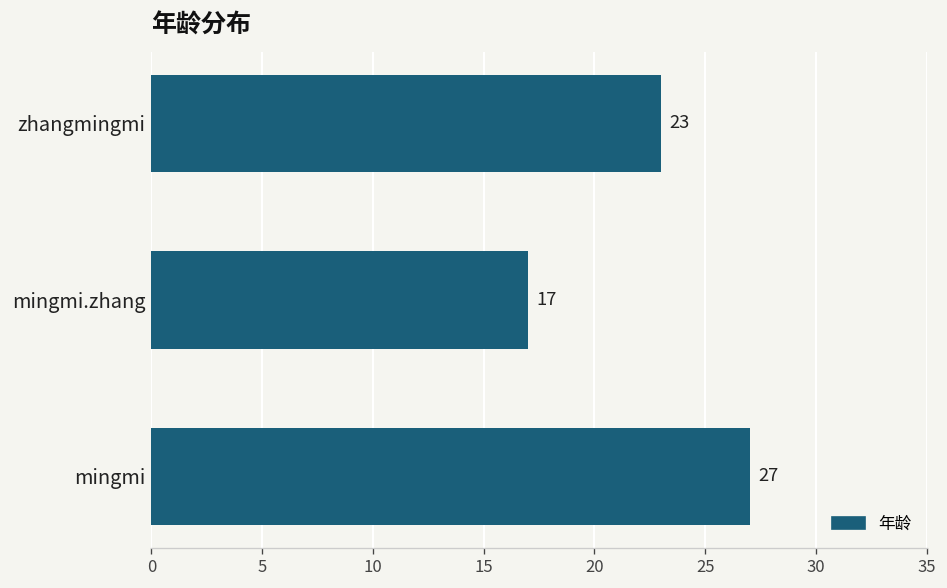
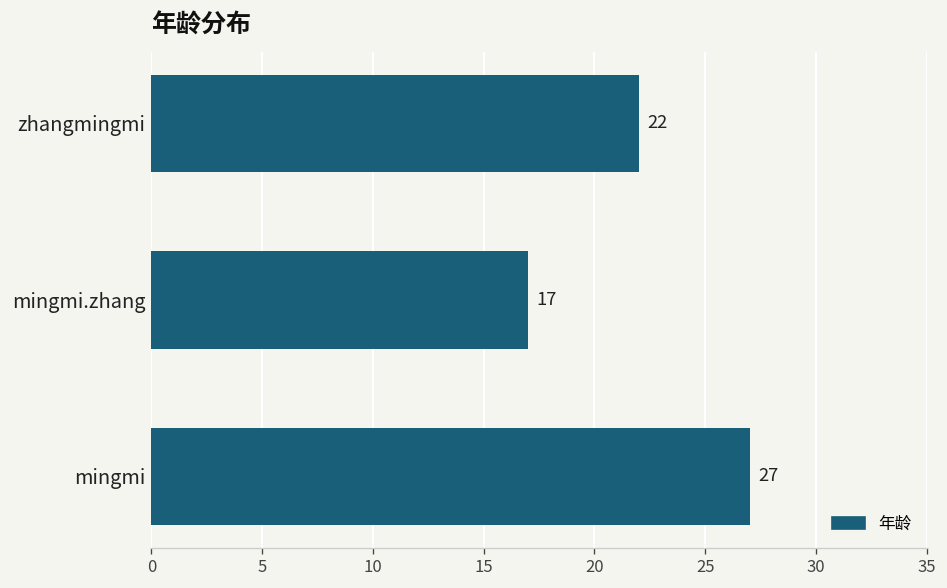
zhangmingmi: 23 -> 22
